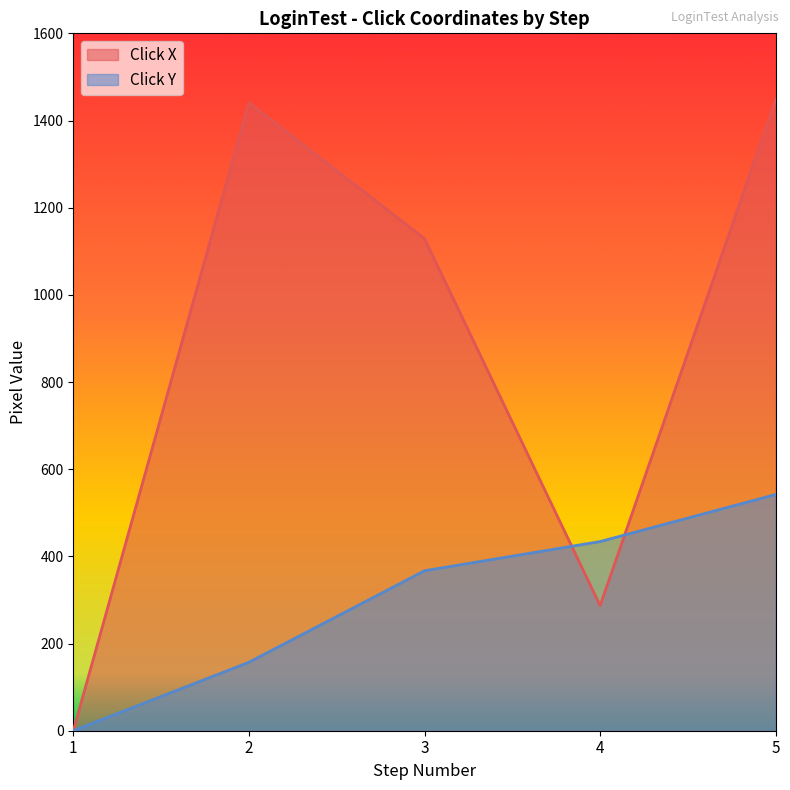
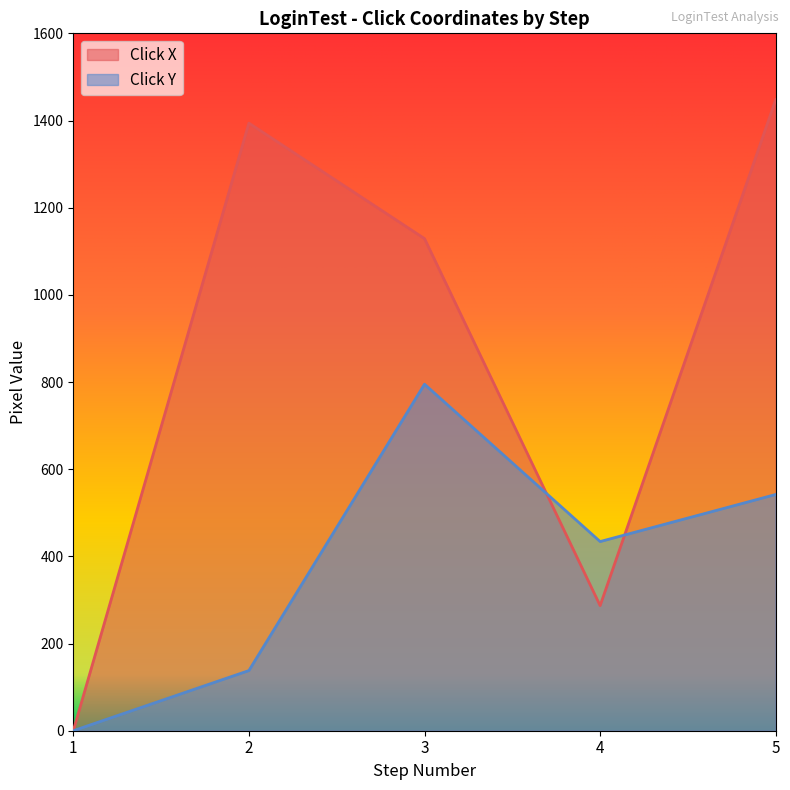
Click X, 2: 1440 -> 1390
Click Y, 2: 160 -> 140
Click Y, 3: 370 -> 800
